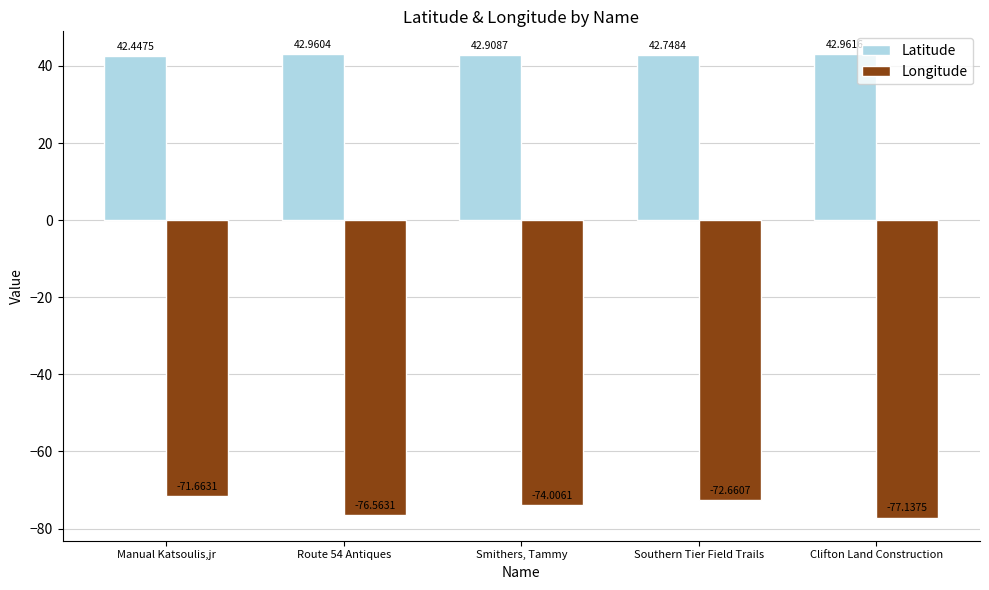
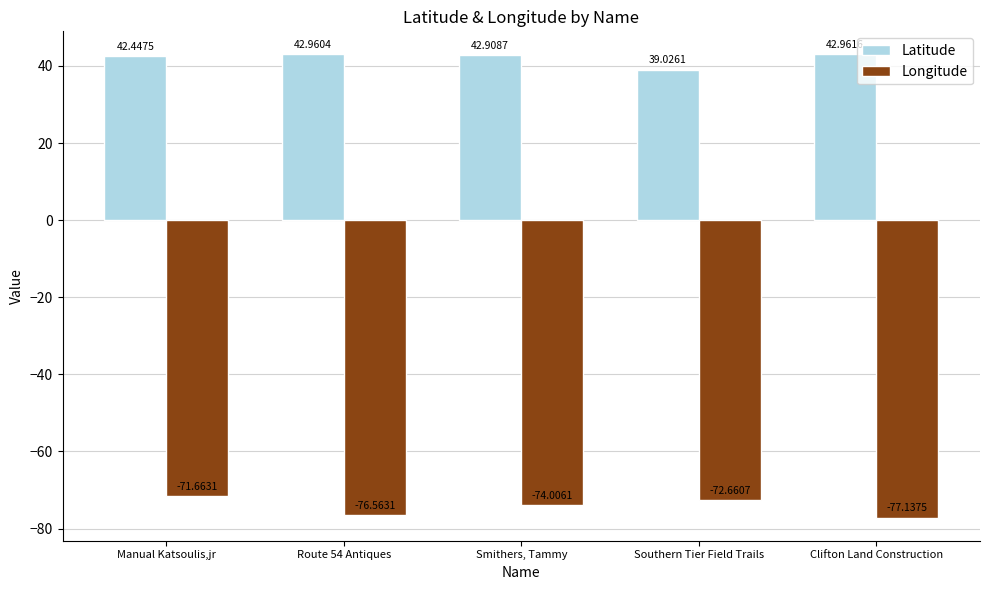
Latitude, Southern Tier Field Trails: 42.7484 -> 39.0261
